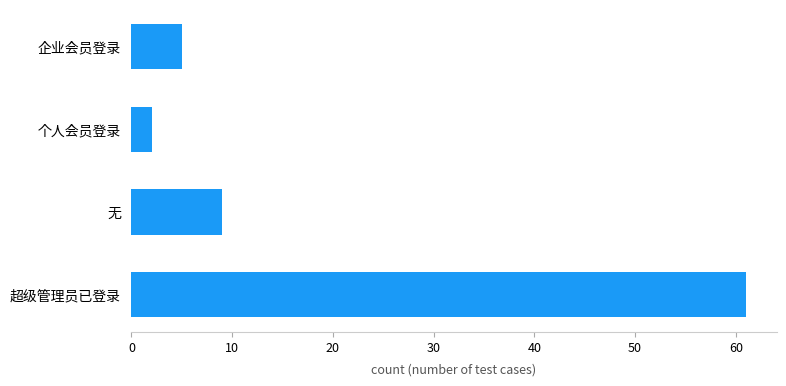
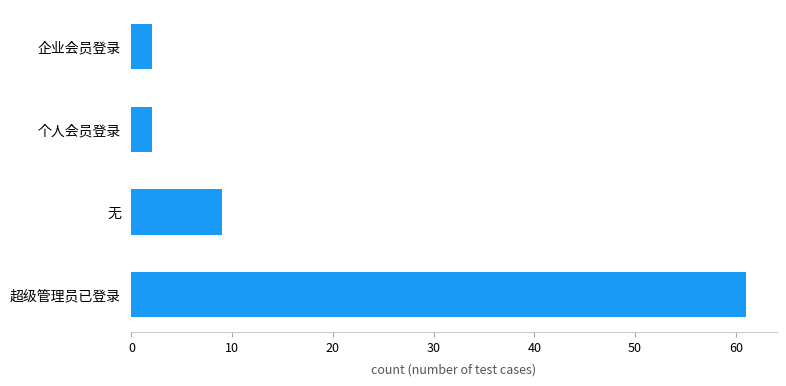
企业会员登录: 5 -> 2
